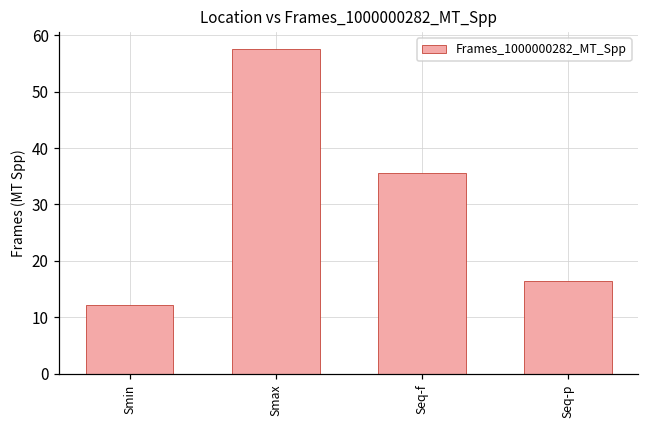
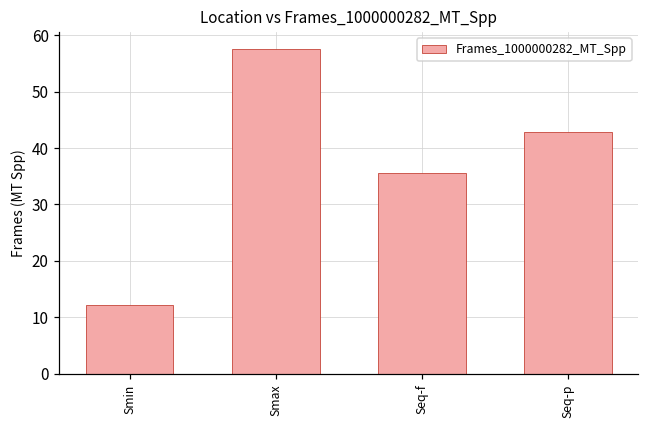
Seq-p: 16 -> 43
